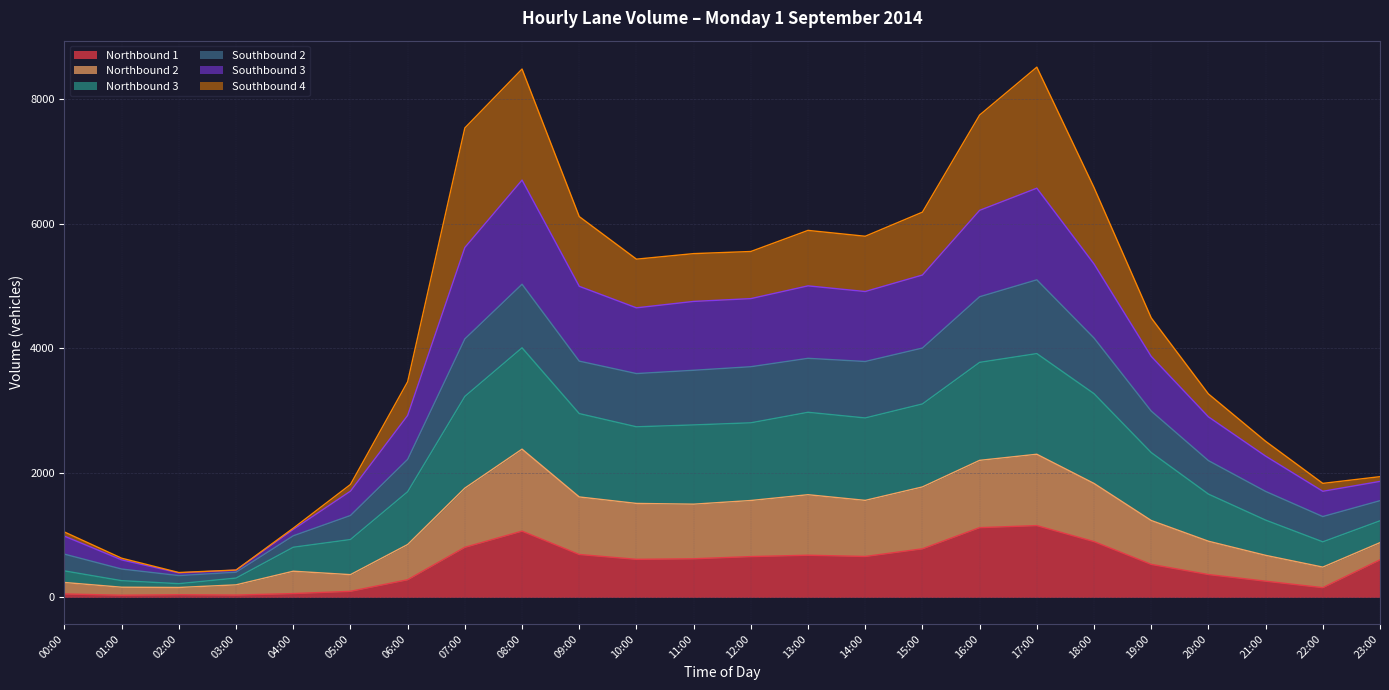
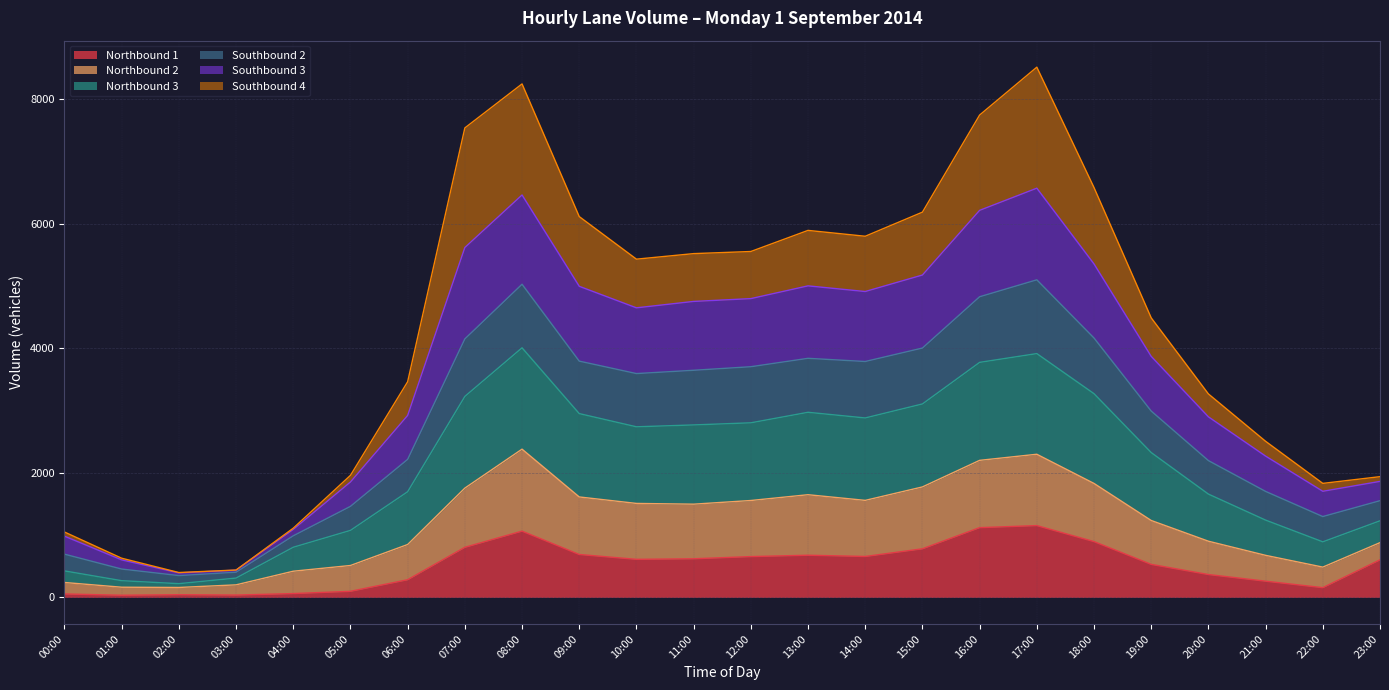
Northbound 2, 05:00: 300 -> 400
Southbound 3, 08:00: 1700 -> 1400
